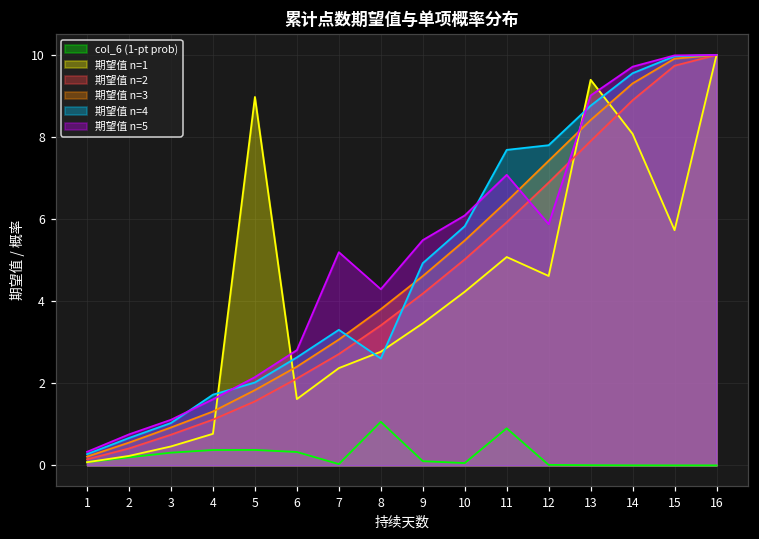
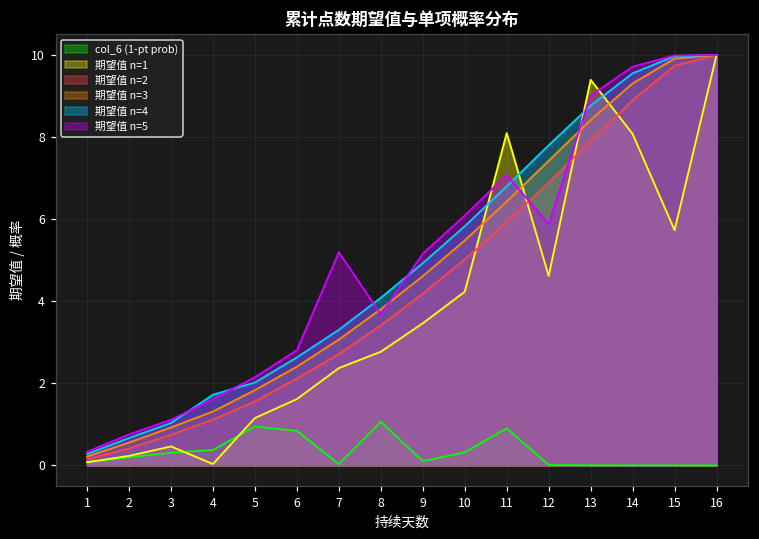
期望值 n=1, 4: 0.8 -> 0.0
col_6 (1-pt prob), 5: 0.4 -> 0.9
期望值 n=1, 5: 9.0 -> 1.2
col_6 (1-pt prob), 6: 0.3 -> 0.8
期望值 n=4, 8: 2.6 -> 4.1
期望值 n=5, 8: 4.3 -> 3.7
期望值 n=5, 9: 5.5 -> 5.2
col_6 (1-pt prob), 10: 0.1 -> 0.3
期望值 n=1, 11: 5.1 -> 8.1
期望值 n=4, 11: 7.7 -> 6.8
